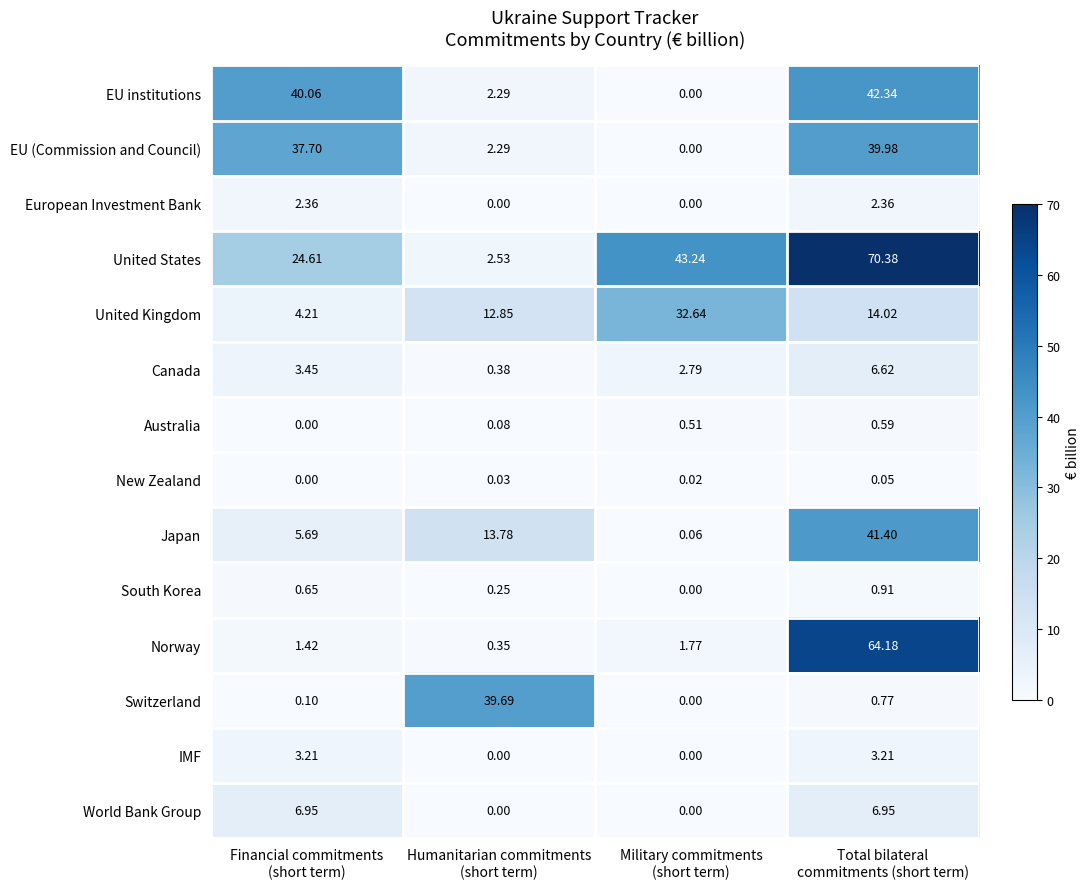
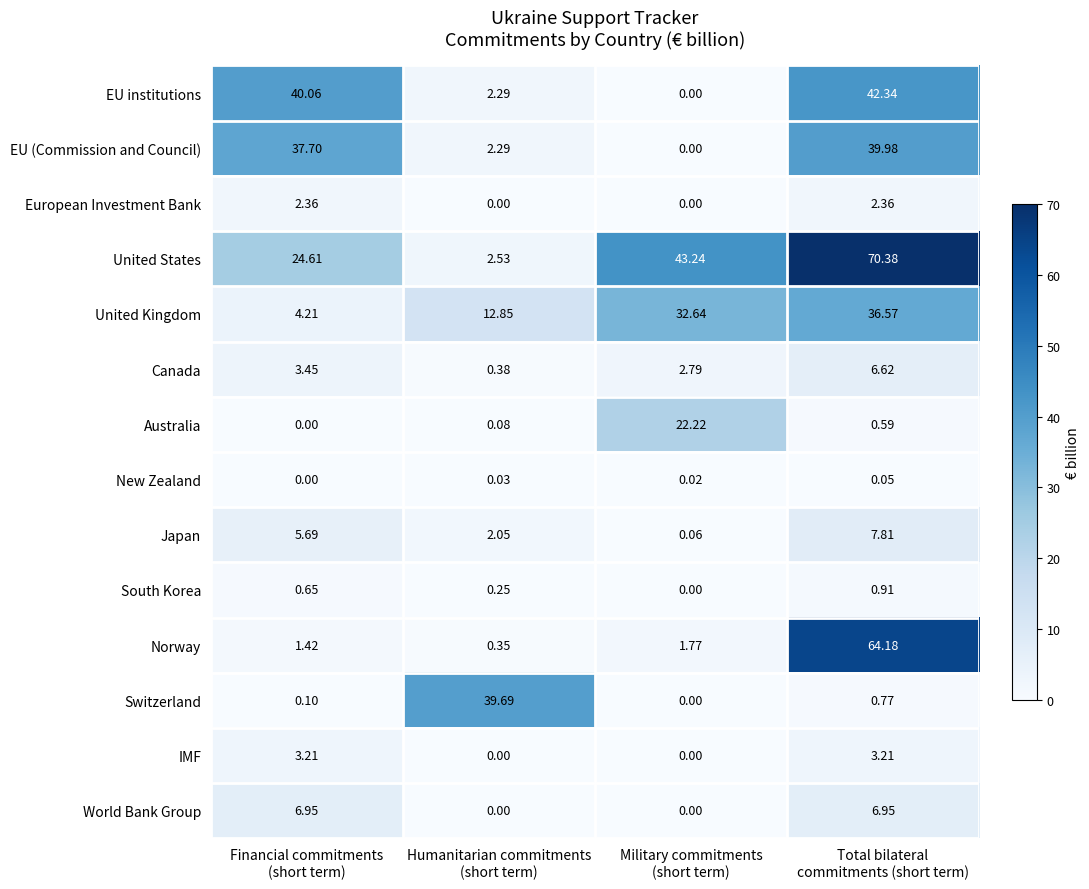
United Kingdom, Total bilateral commitments (short term): 14.02 -> 36.57
Australia, Military commitments (short term): 0.51 -> 22.22
Japan, Humanitarian commitments (short term): 13.78 -> 2.05
Japan, Total bilateral commitments (short term): 41.40 -> 7.81
